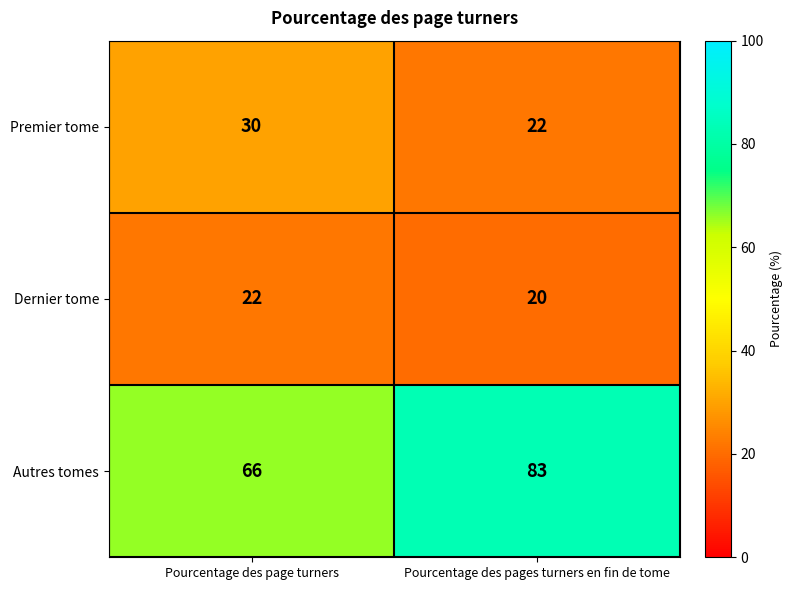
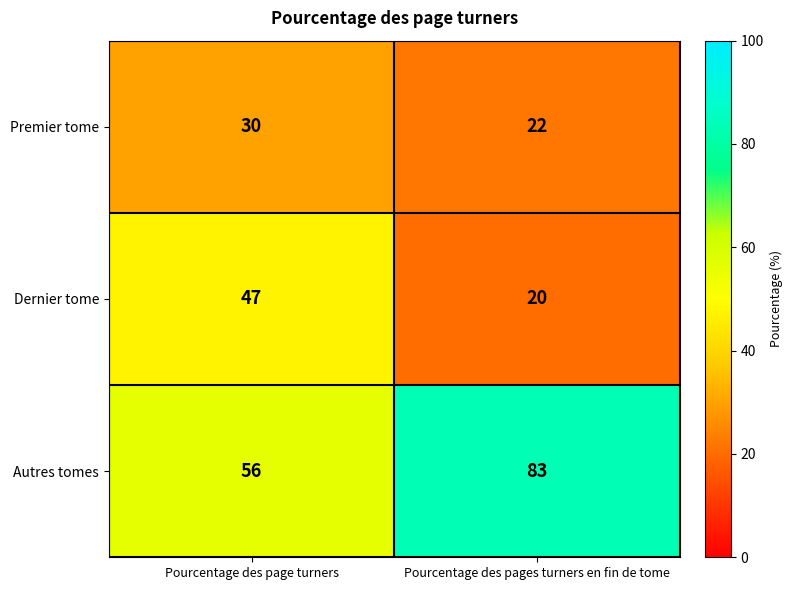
Dernier tome, Pourcentage des page turners: 22 -> 47
Autres tomes, Pourcentage des page turners: 66 -> 56
